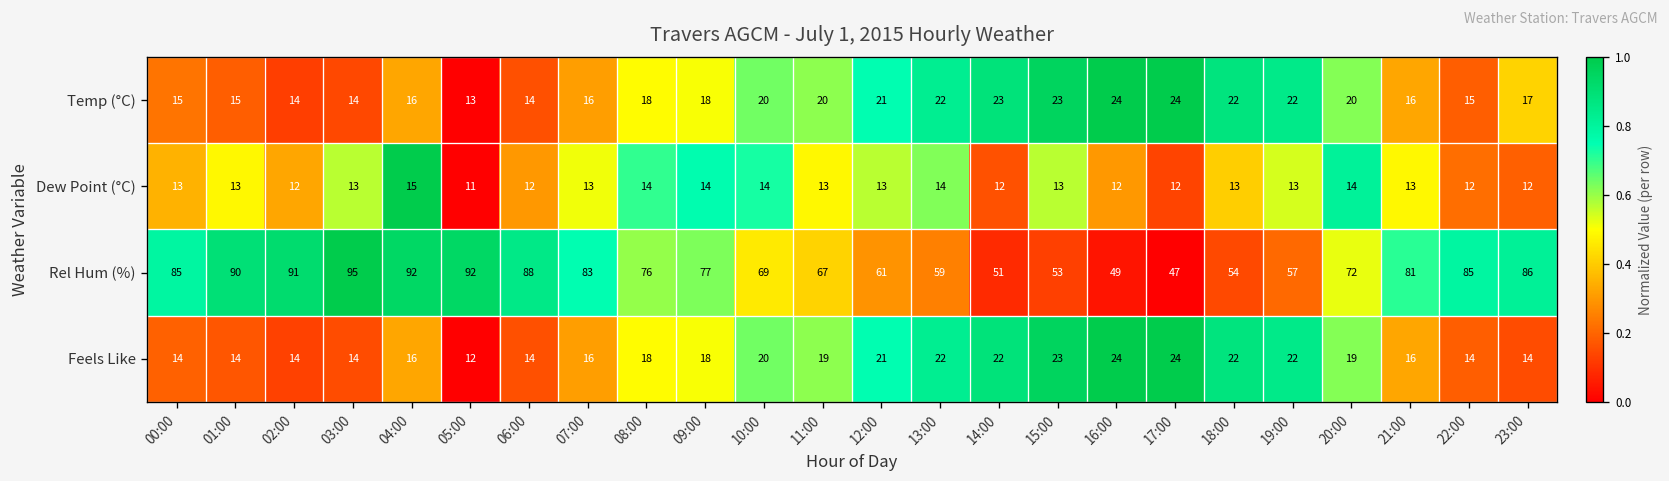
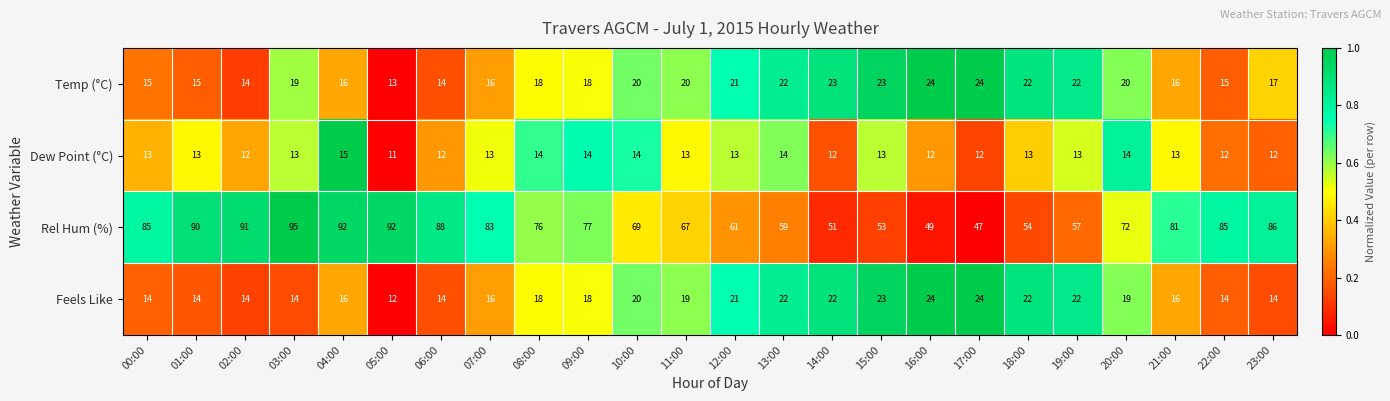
Temp (°C), 03:00: 14 -> 19
